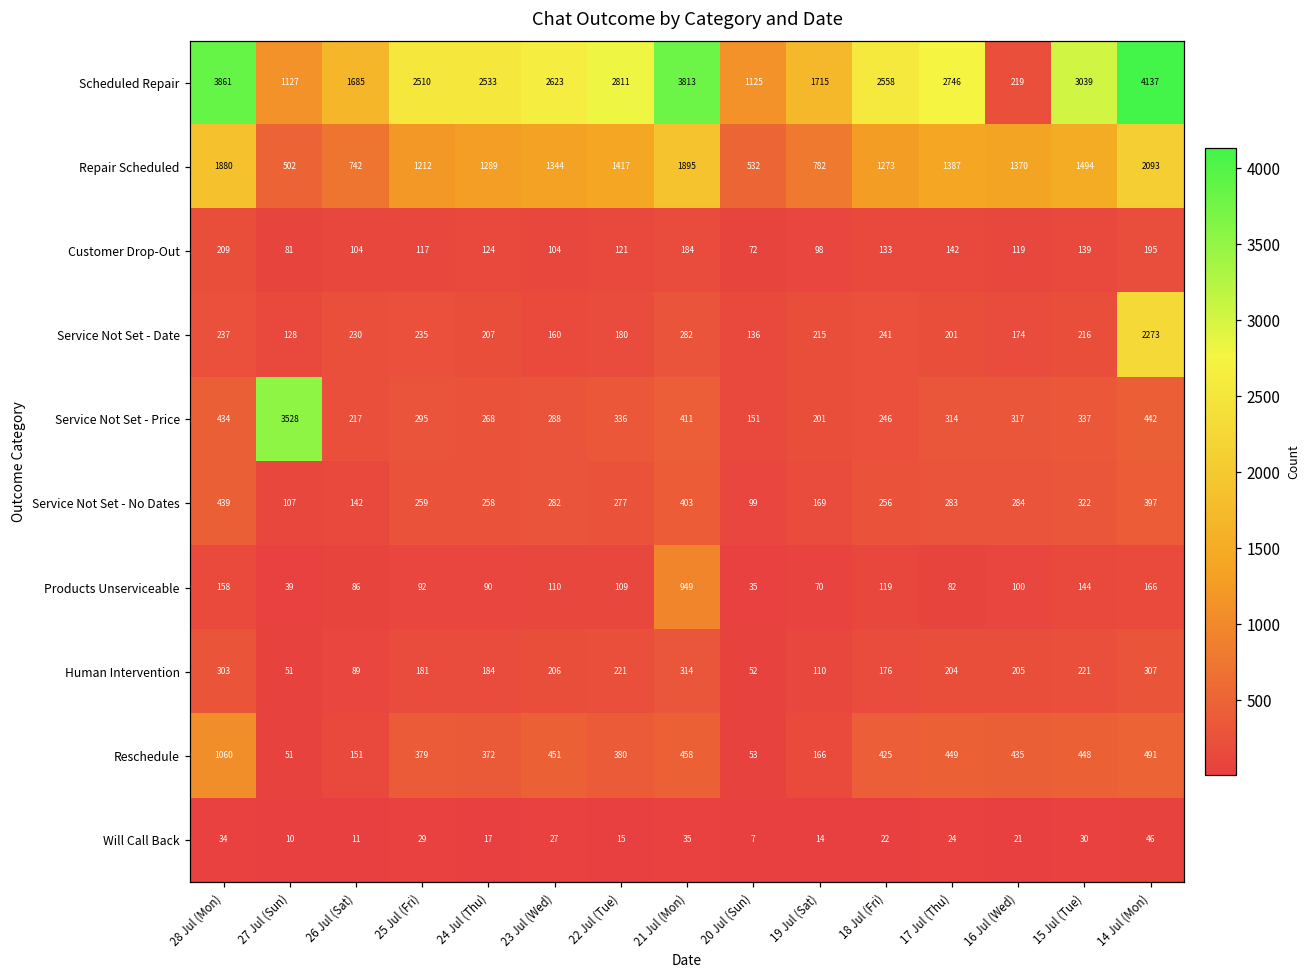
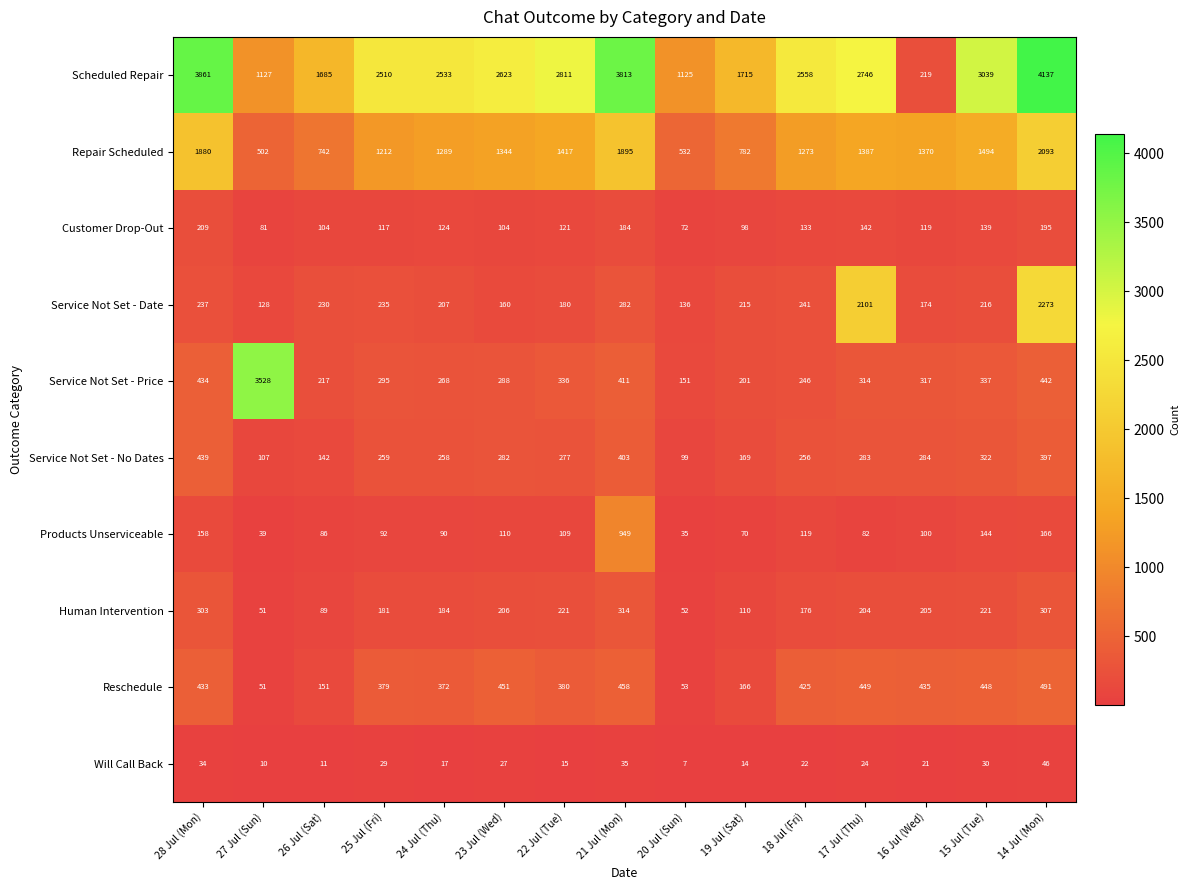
Service Not Set - Date, 17 Jul (Thu): 201 -> 2101
Reschedule, 28 Jul (Mon): 1060 -> 433
